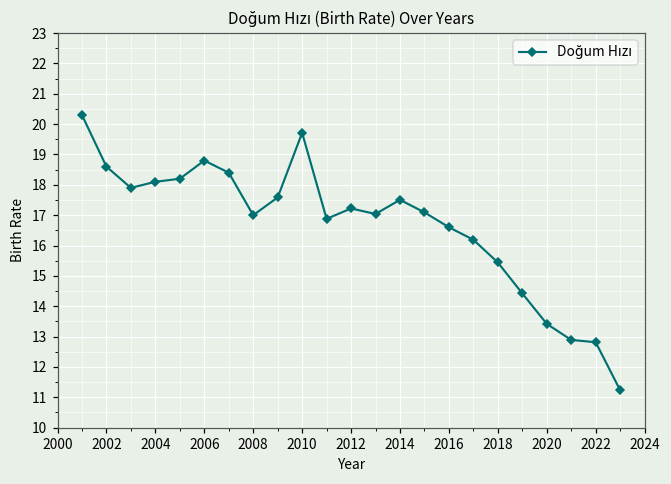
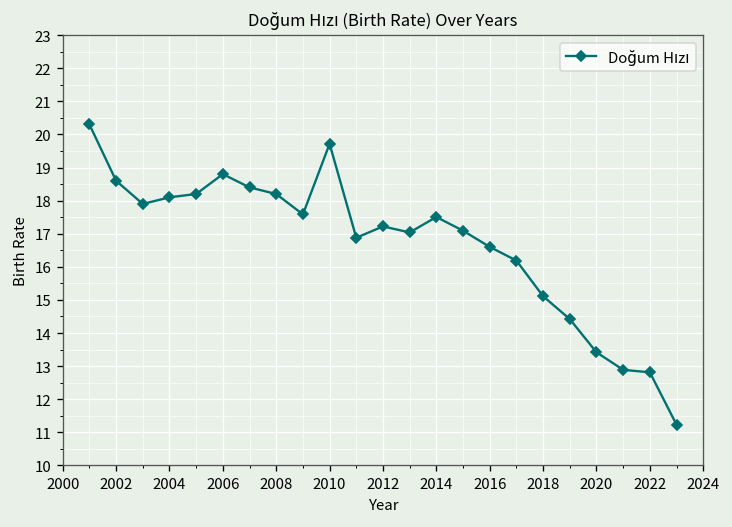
2008: 17.0 -> 18.2
2018: 15.4 -> 15.1
